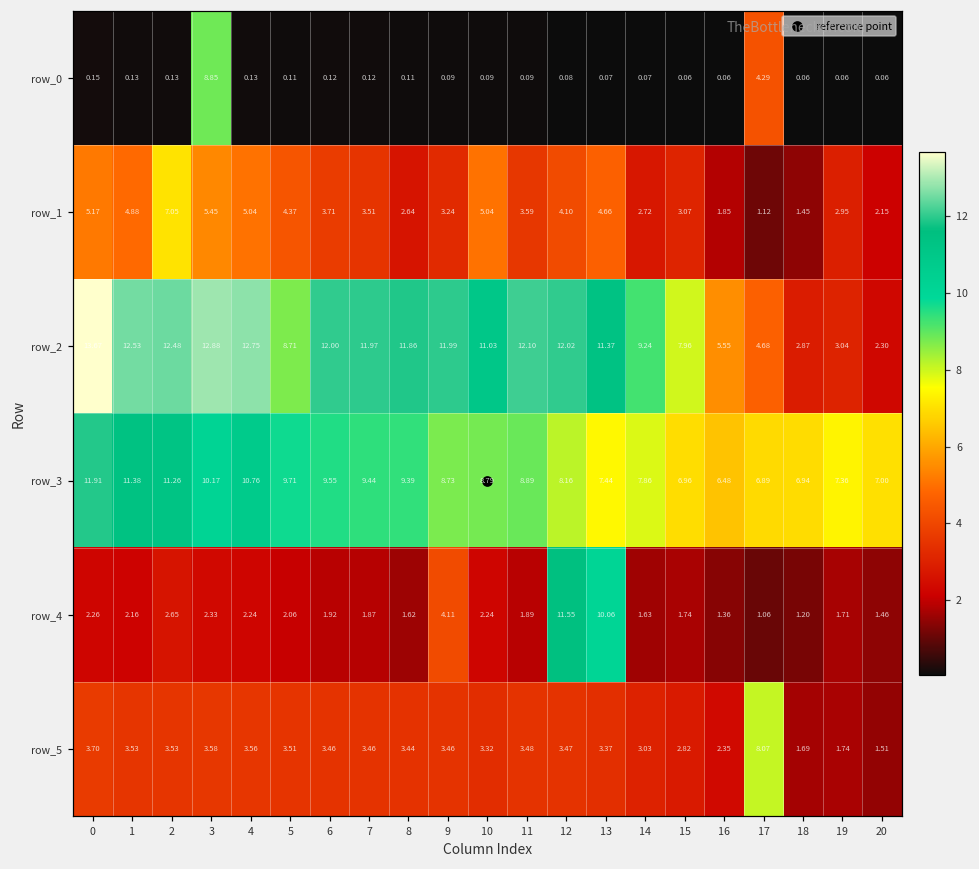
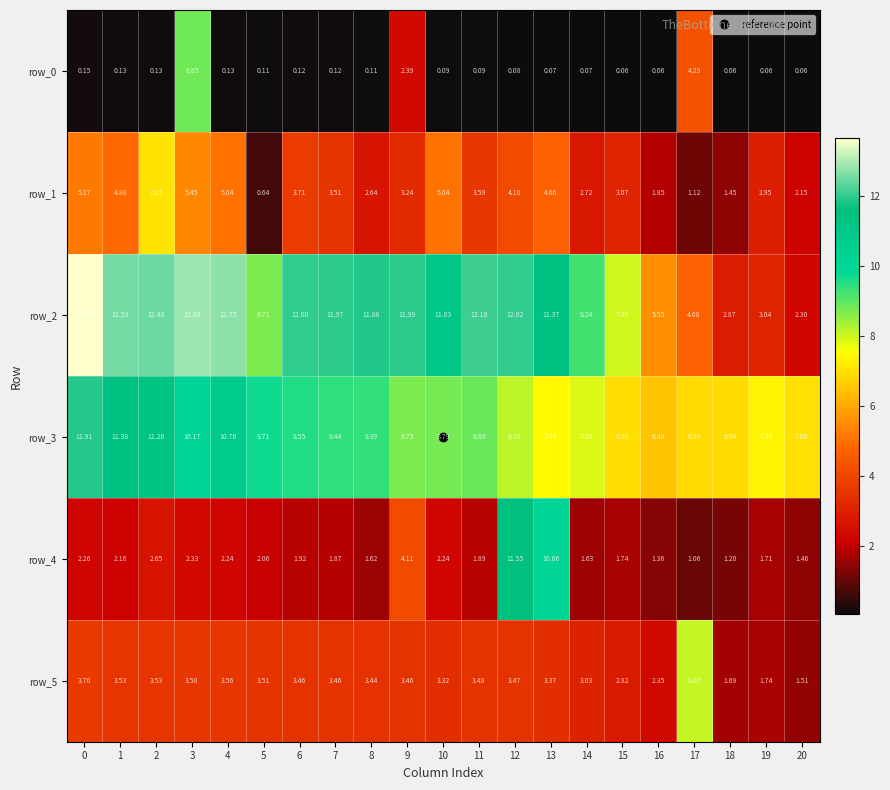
row_0, 9: 0.09 -> 2.39
row_1, 5: 4.37 -> 0.64
